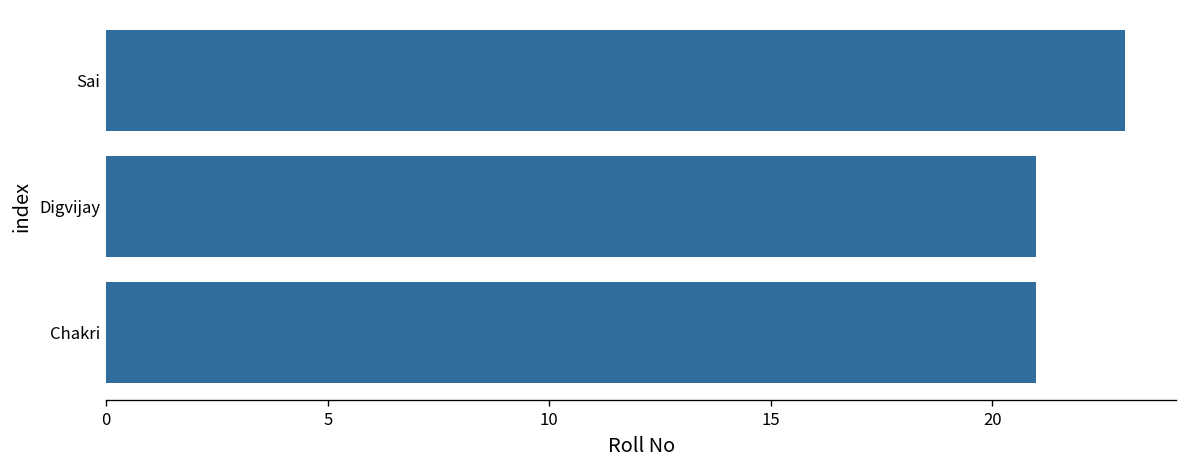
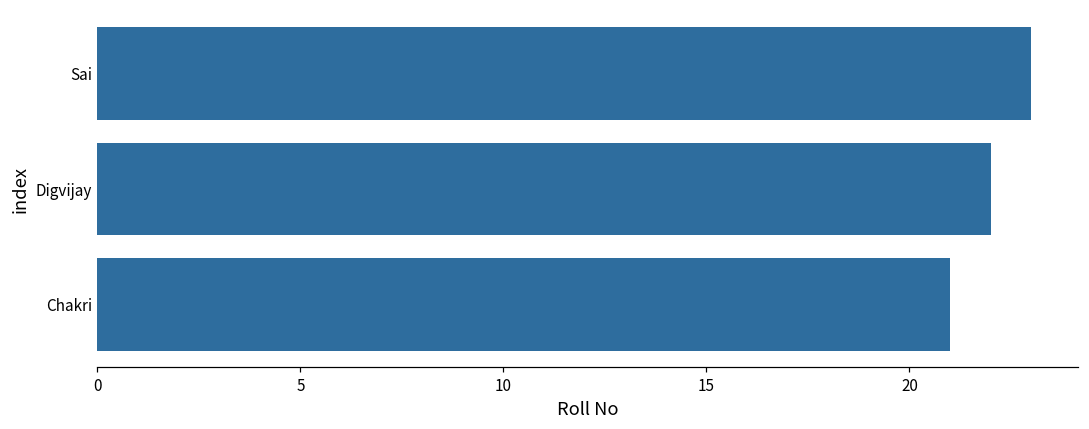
Digvijay: 21 -> 22
